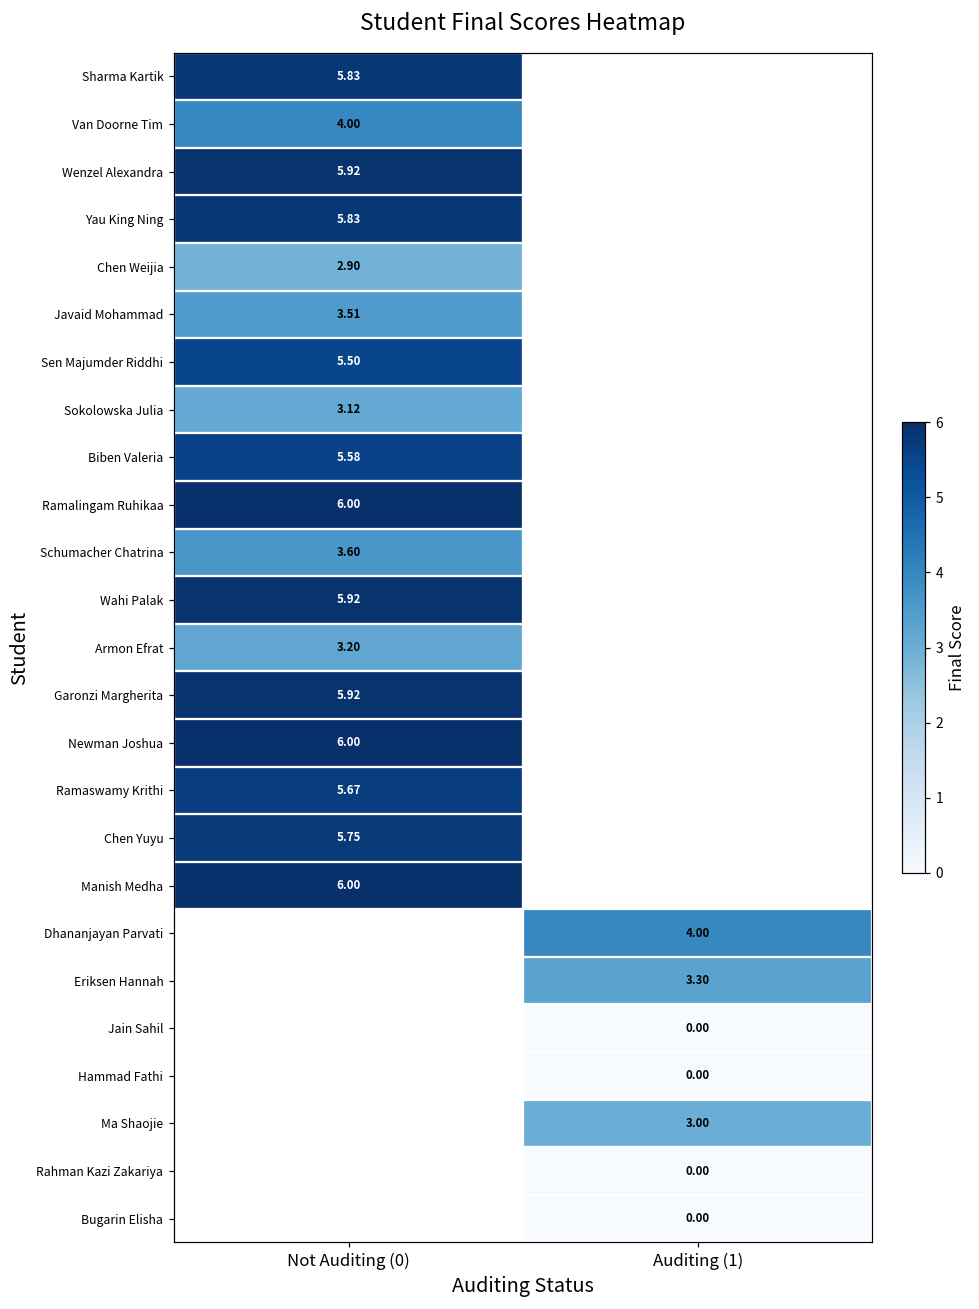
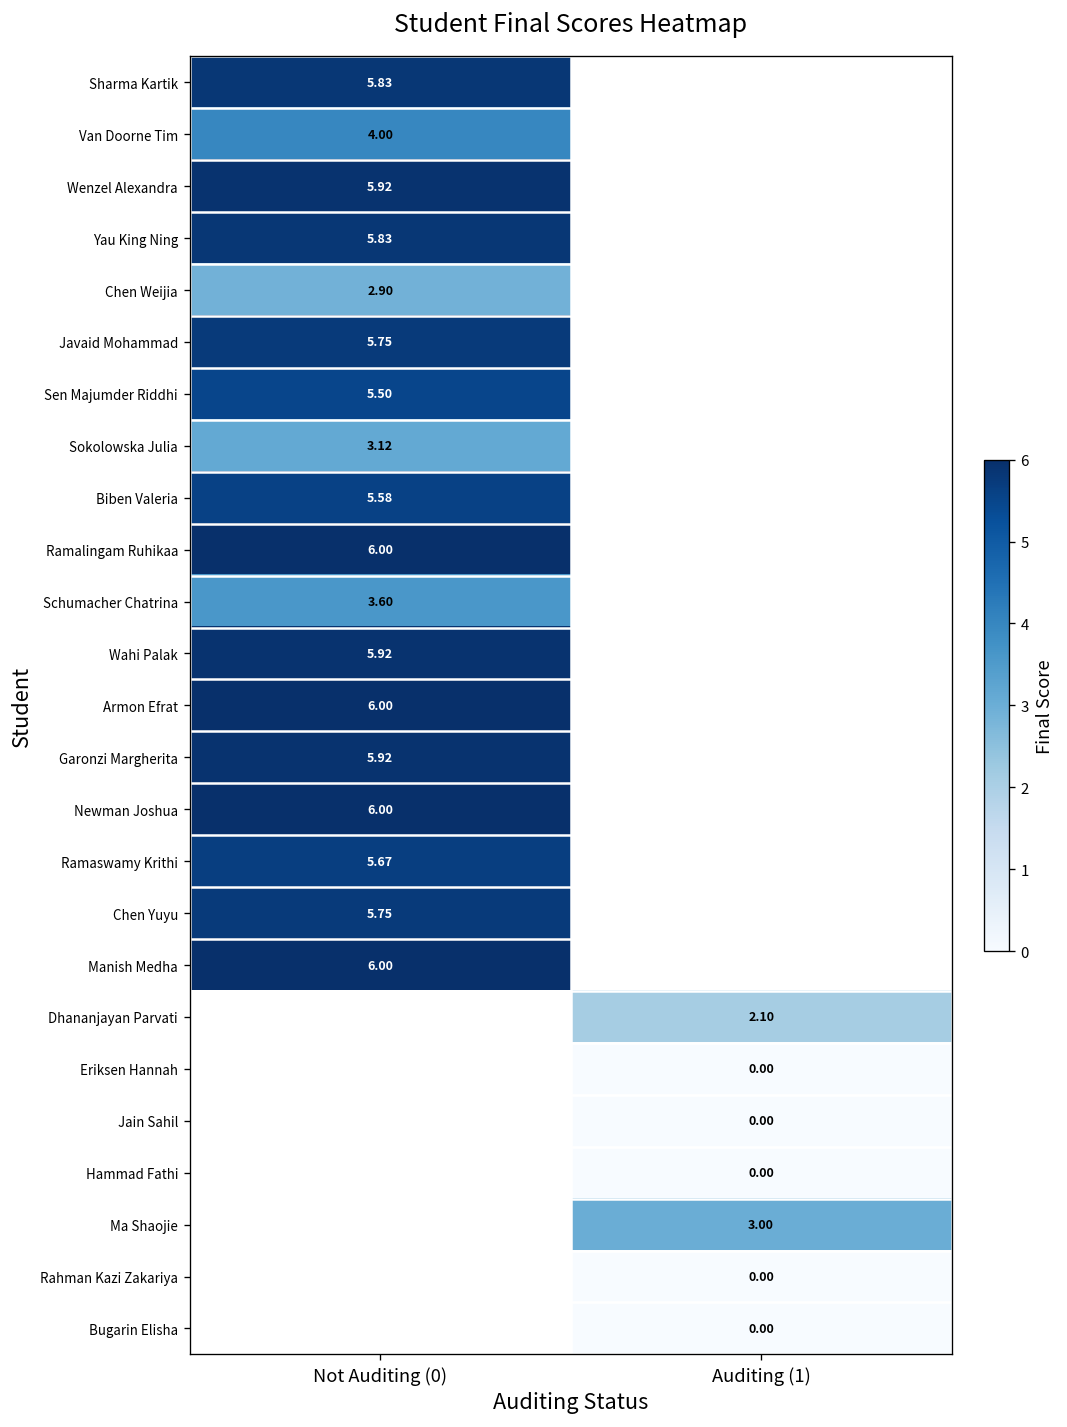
Javaid Mohammad, Not Auditing (0): 3.51 -> 5.75
Armon Efrat, Not Auditing (0): 3.20 -> 6.00
Dhananjayan Parvati, Auditing (1): 4.00 -> 2.10
Eriksen Hannah, Auditing (1): 3.30 -> 0.00
